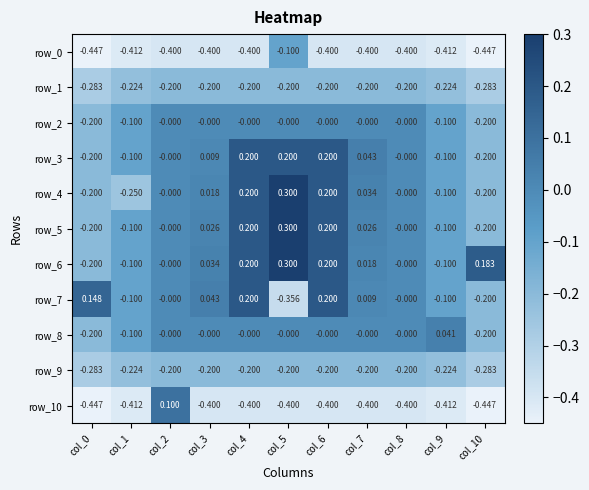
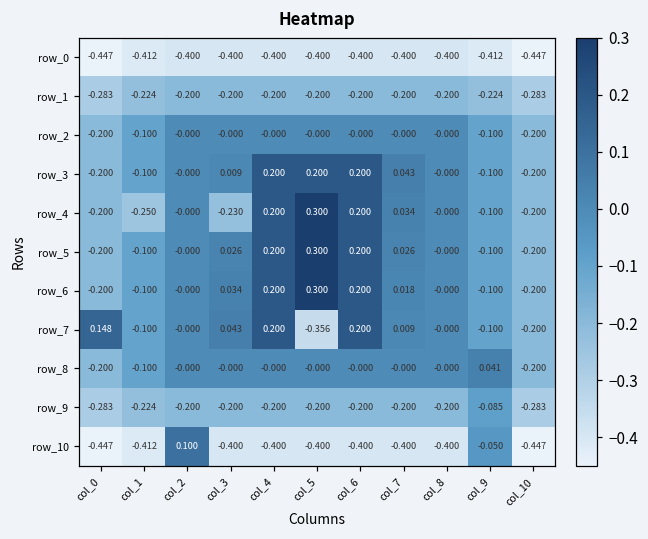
row_0, col_5: -0.100 -> -0.400
row_4, col_3: 0.018 -> -0.230
row_6, col_10: 0.183 -> -0.200
row_9, col_9: -0.224 -> -0.085
row_10, col_9: -0.412 -> -0.050
